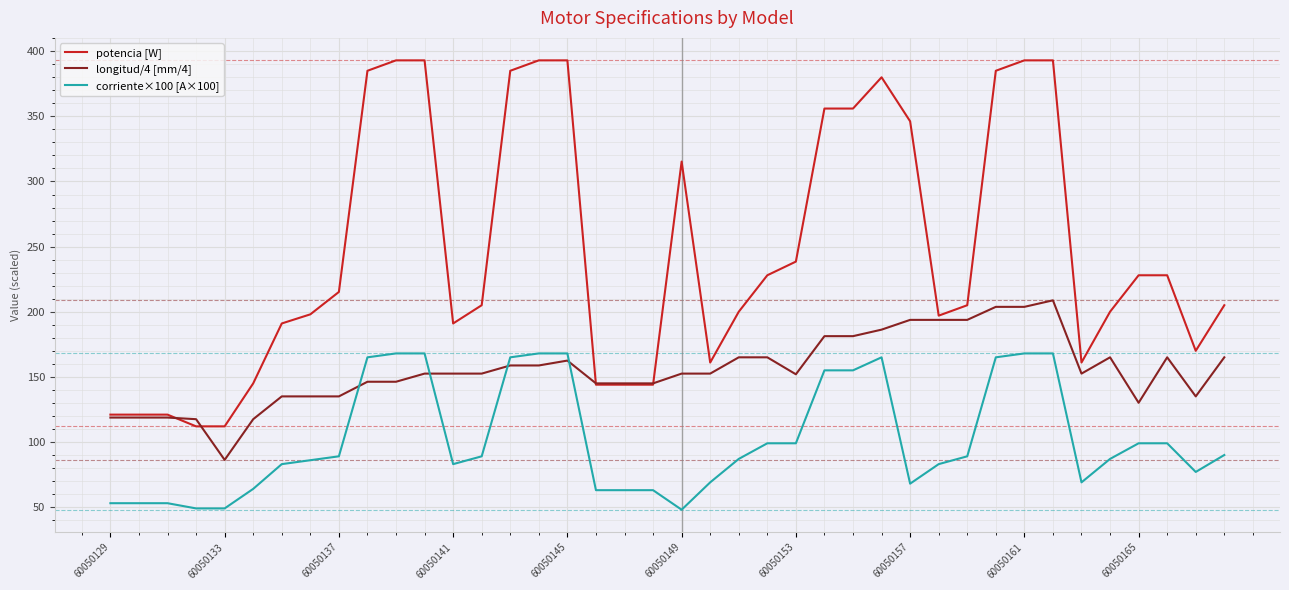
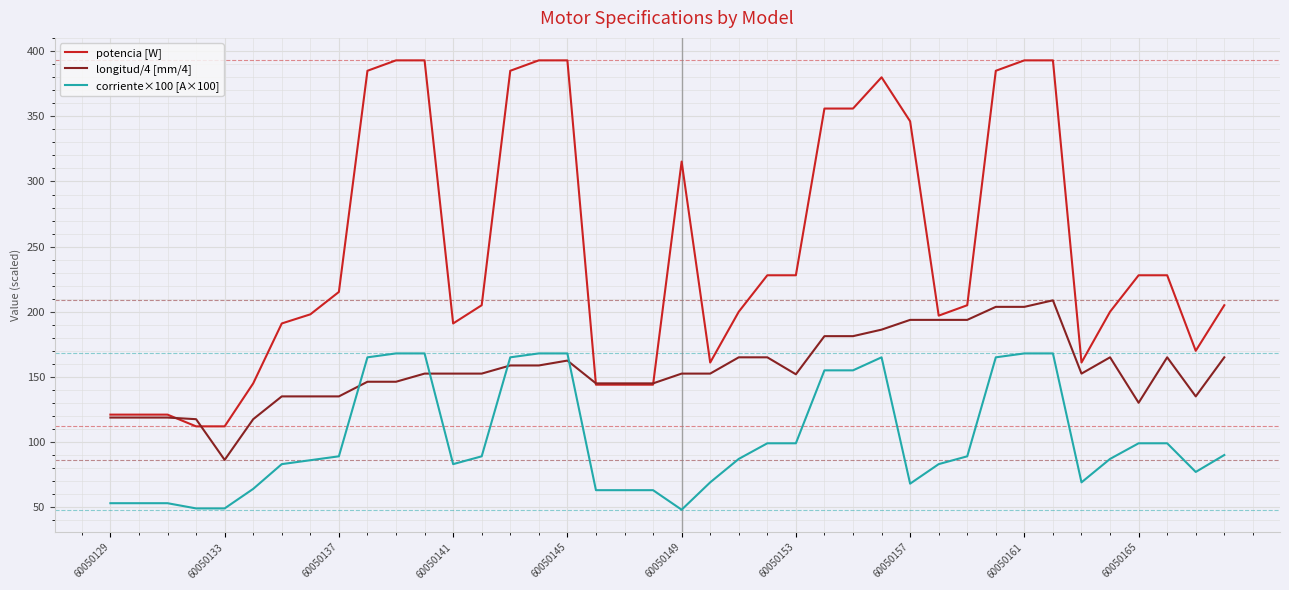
potencia [W], 60050153: 239 -> 228
